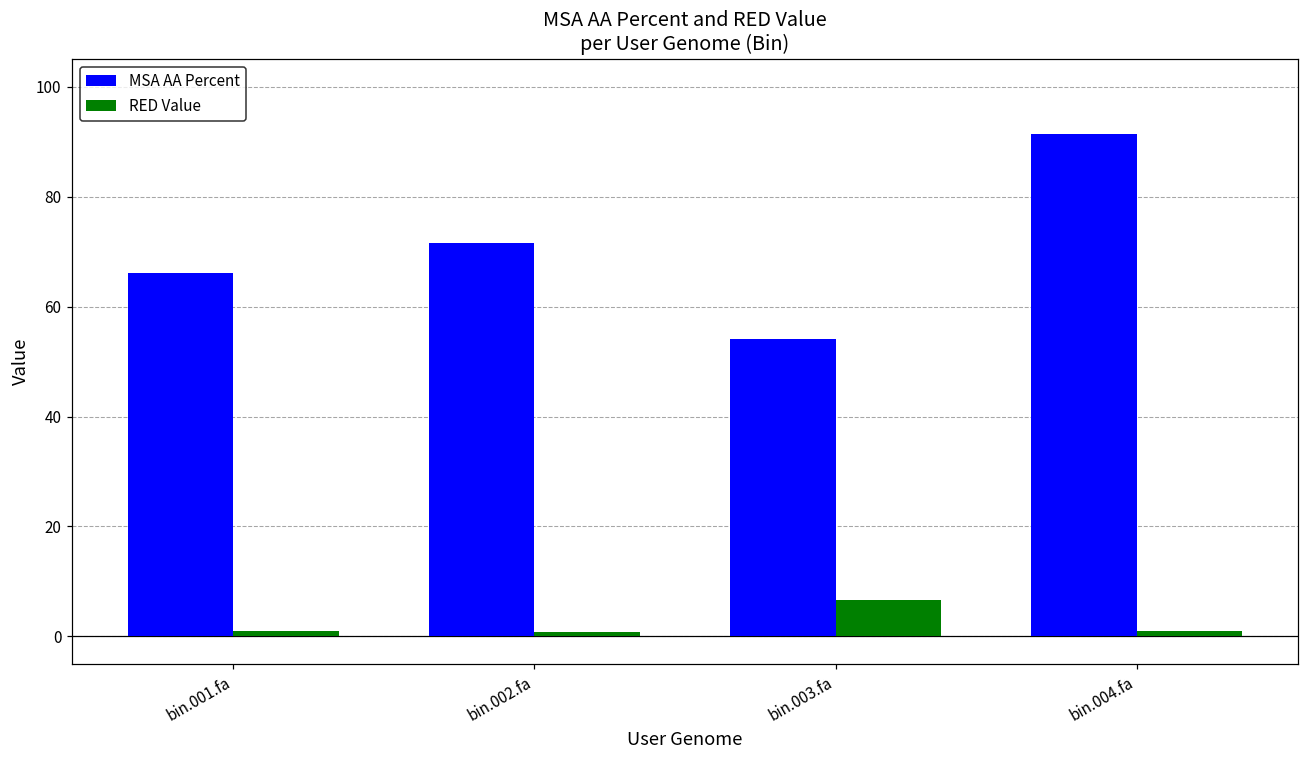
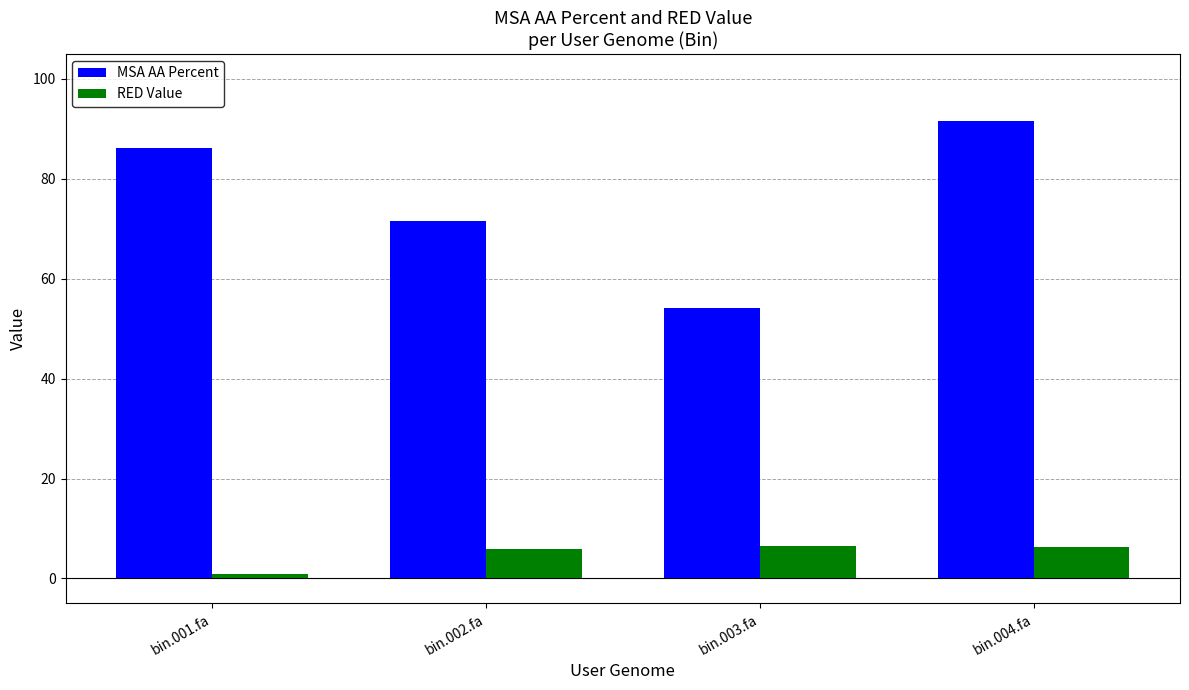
MSA AA Percent, bin.001.fa: 66 -> 86
RED Value, bin.002.fa: 1 -> 6
RED Value, bin.004.fa: 1 -> 6
